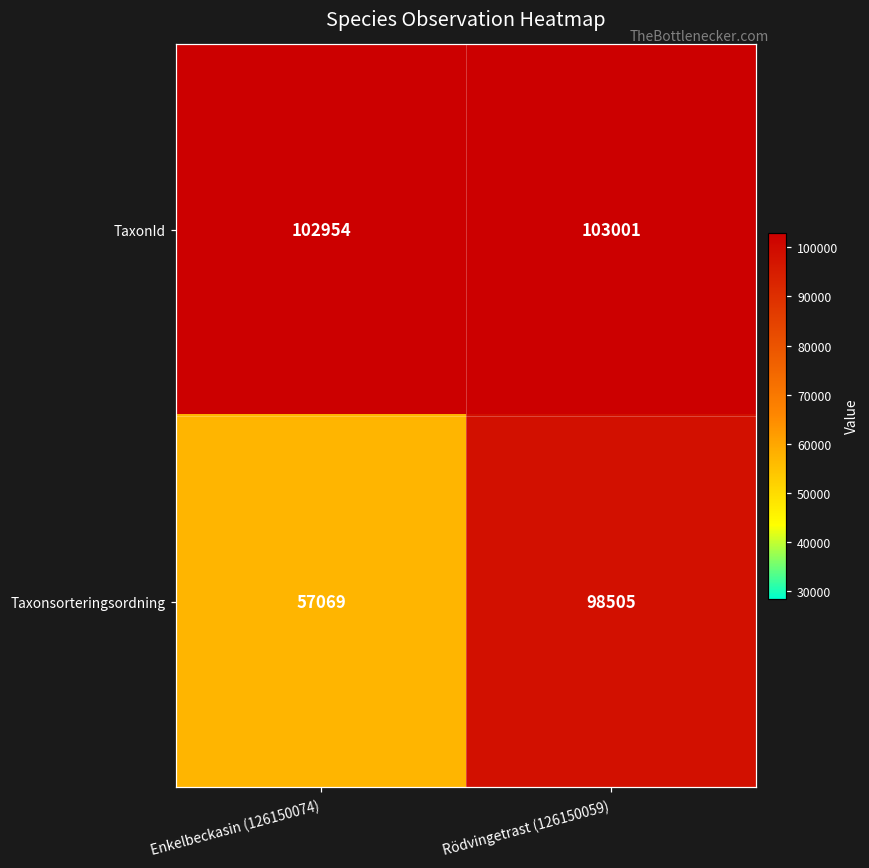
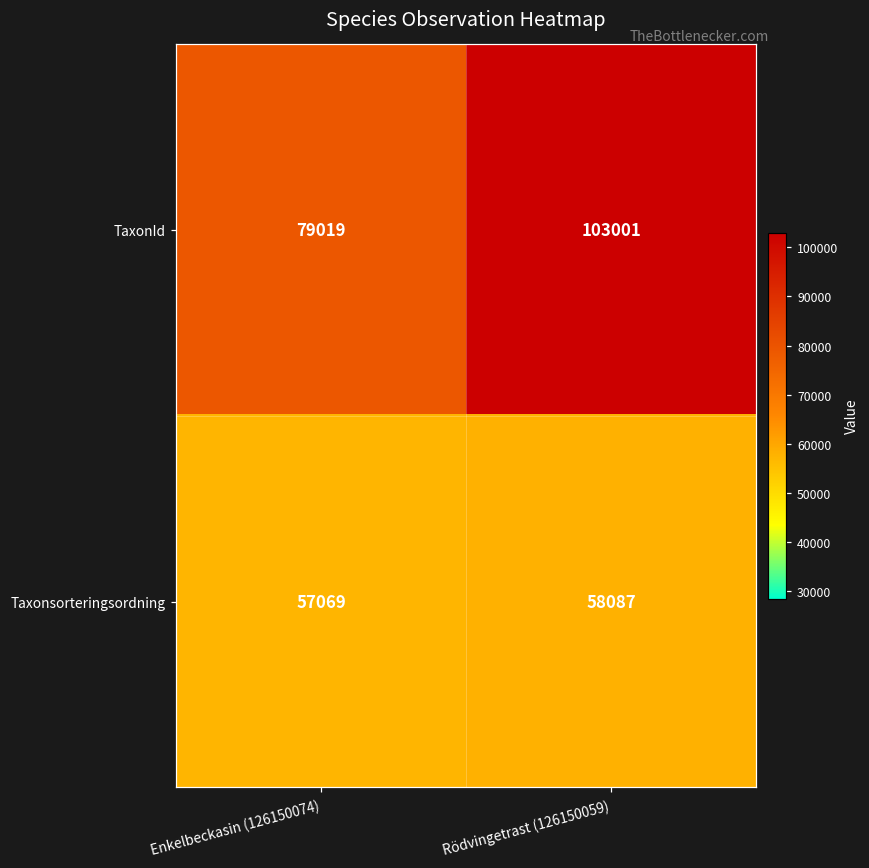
TaxonId, Enkelbeckasin (126150074): 102954 -> 79019
Taxonsorteringsordning, Rödvingetrast (126150059): 98505 -> 58087
